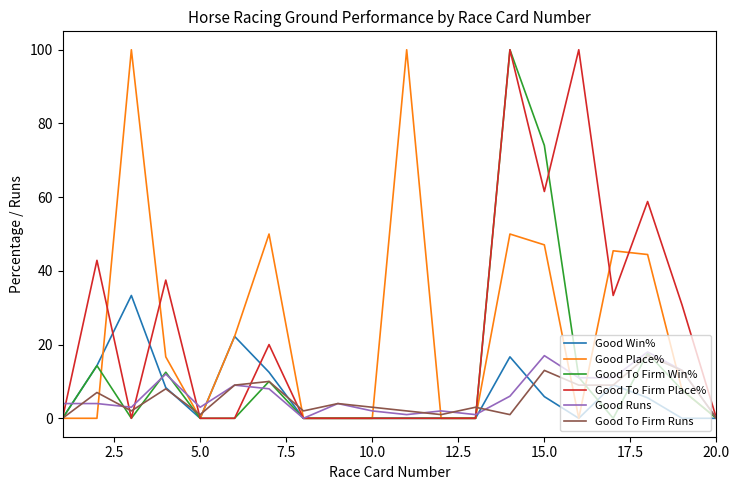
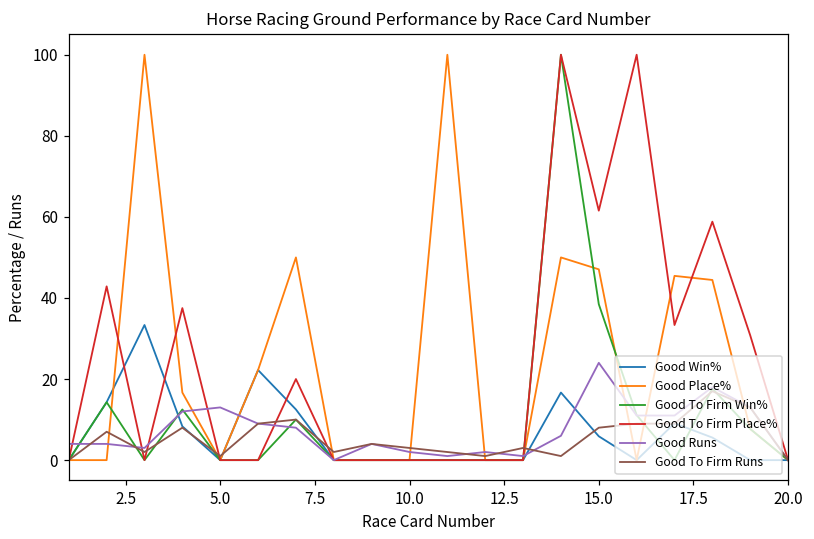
Good Runs, 5.0: 3 -> 13
Good To Firm Win%, 15.0: 74 -> 38
Good Runs, 15.0: 17 -> 24
Good To Firm Runs, 15.0: 13 -> 8
